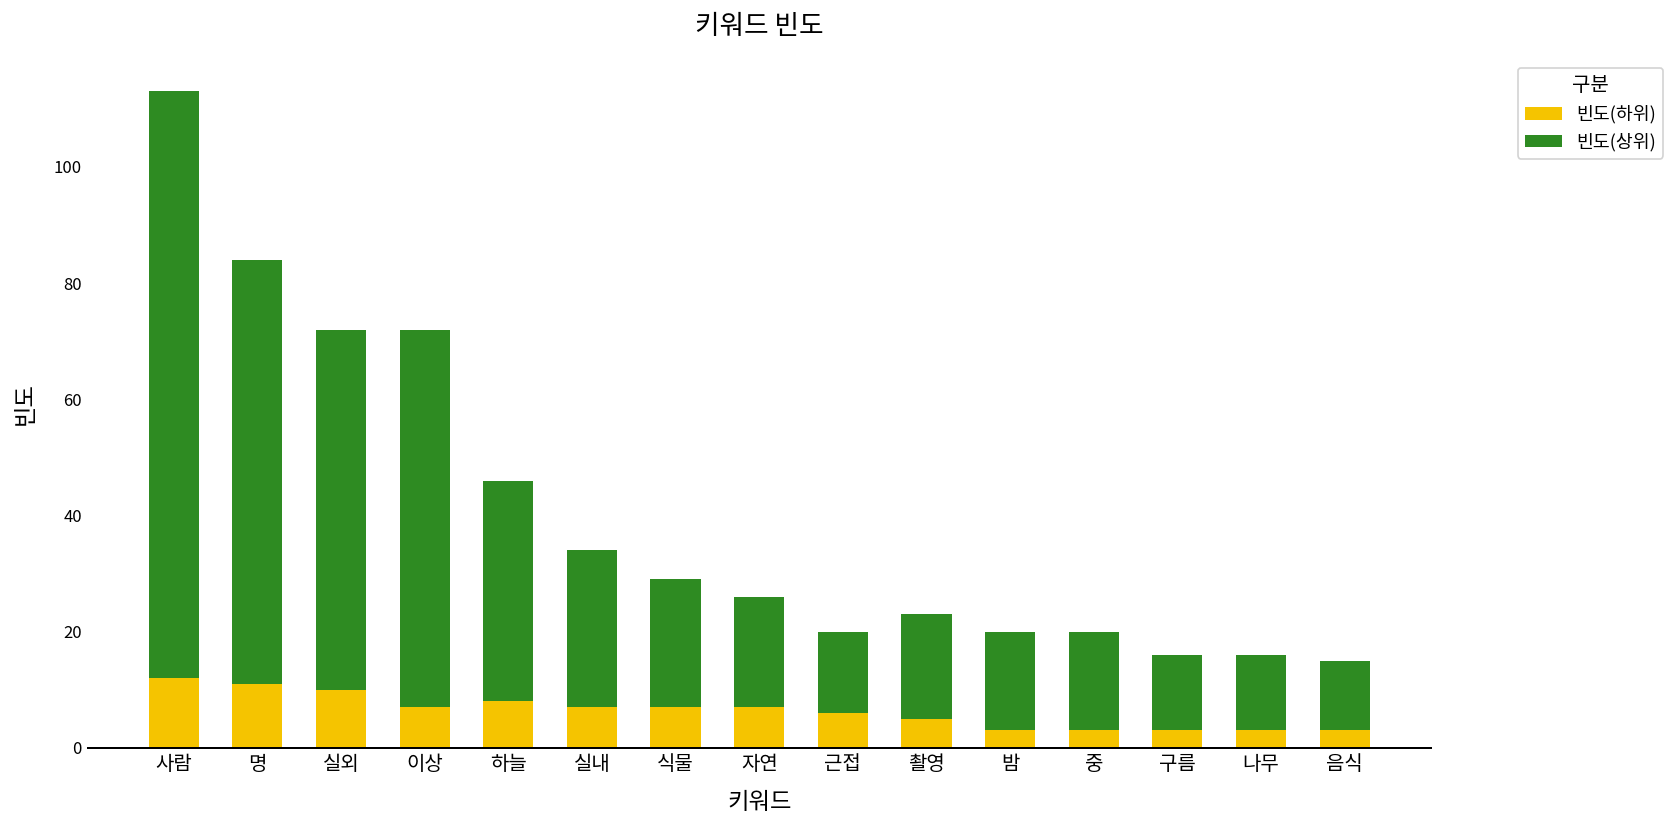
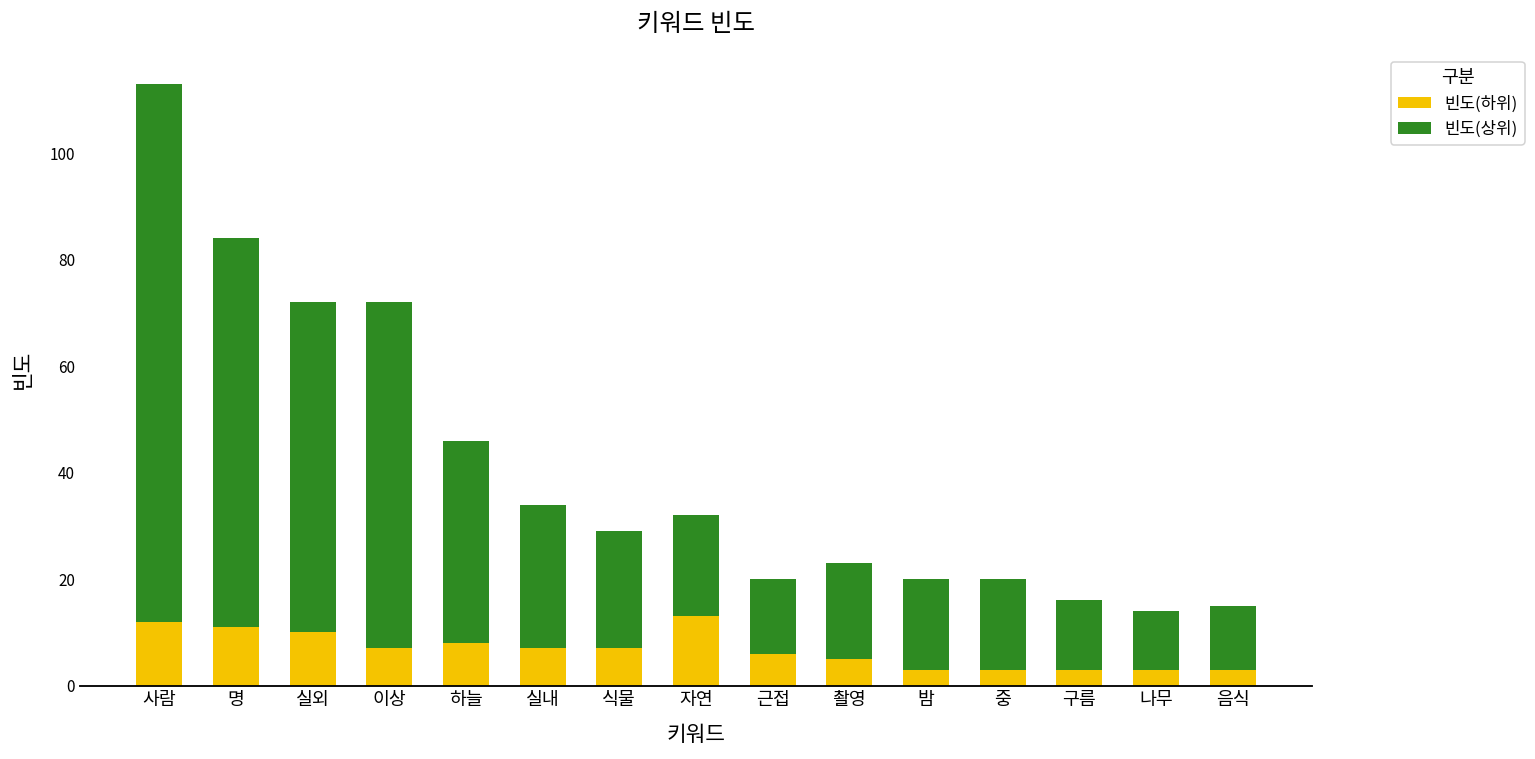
빈도(하위), 자연: 7 -> 13
빈도(상위), 나무: 13 -> 11
